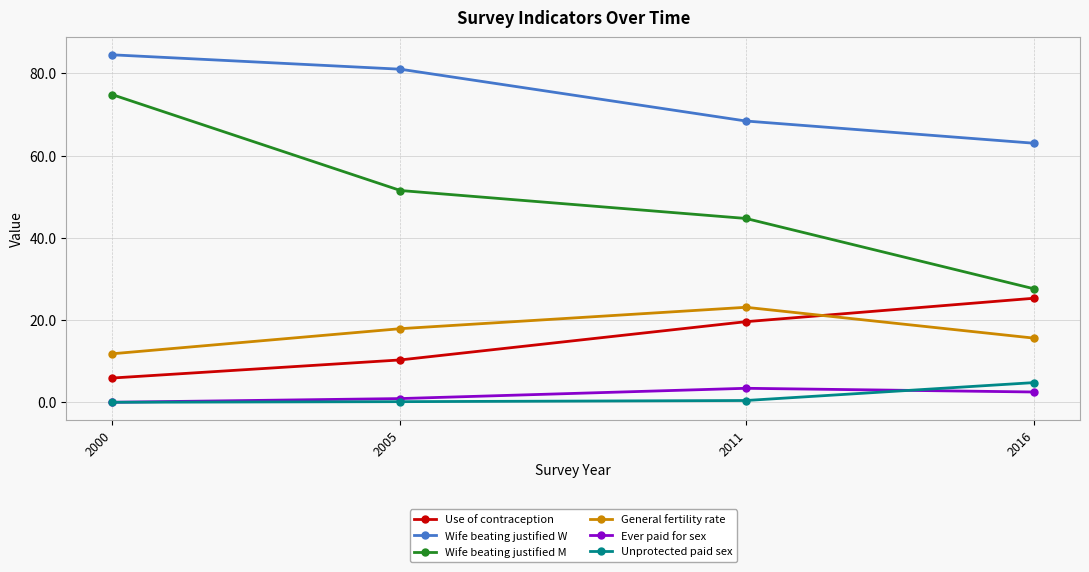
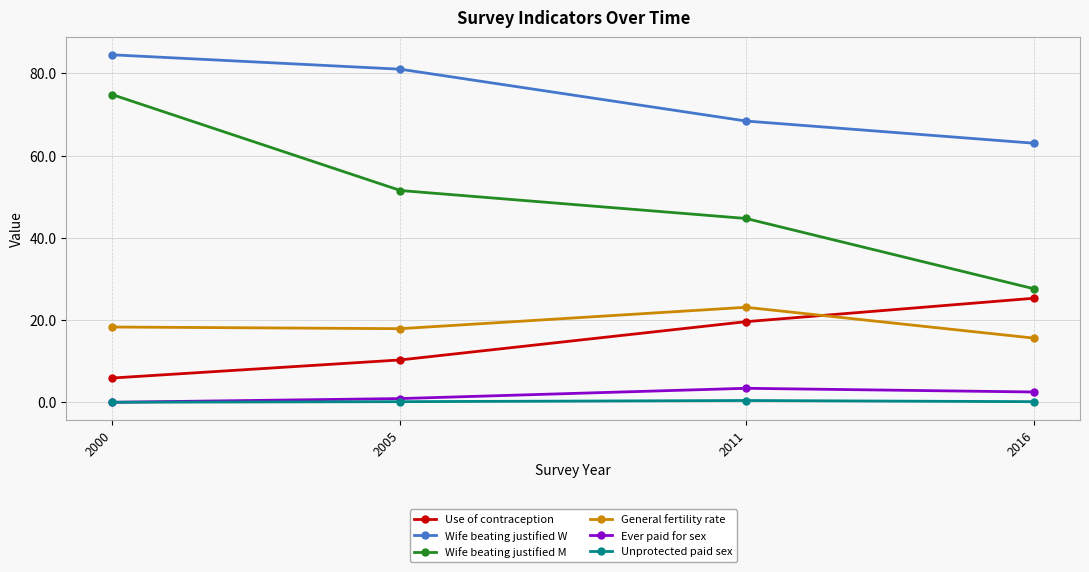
General fertility rate, 2000: 12 -> 18
Unprotected paid sex, 2016: 5 -> 0
